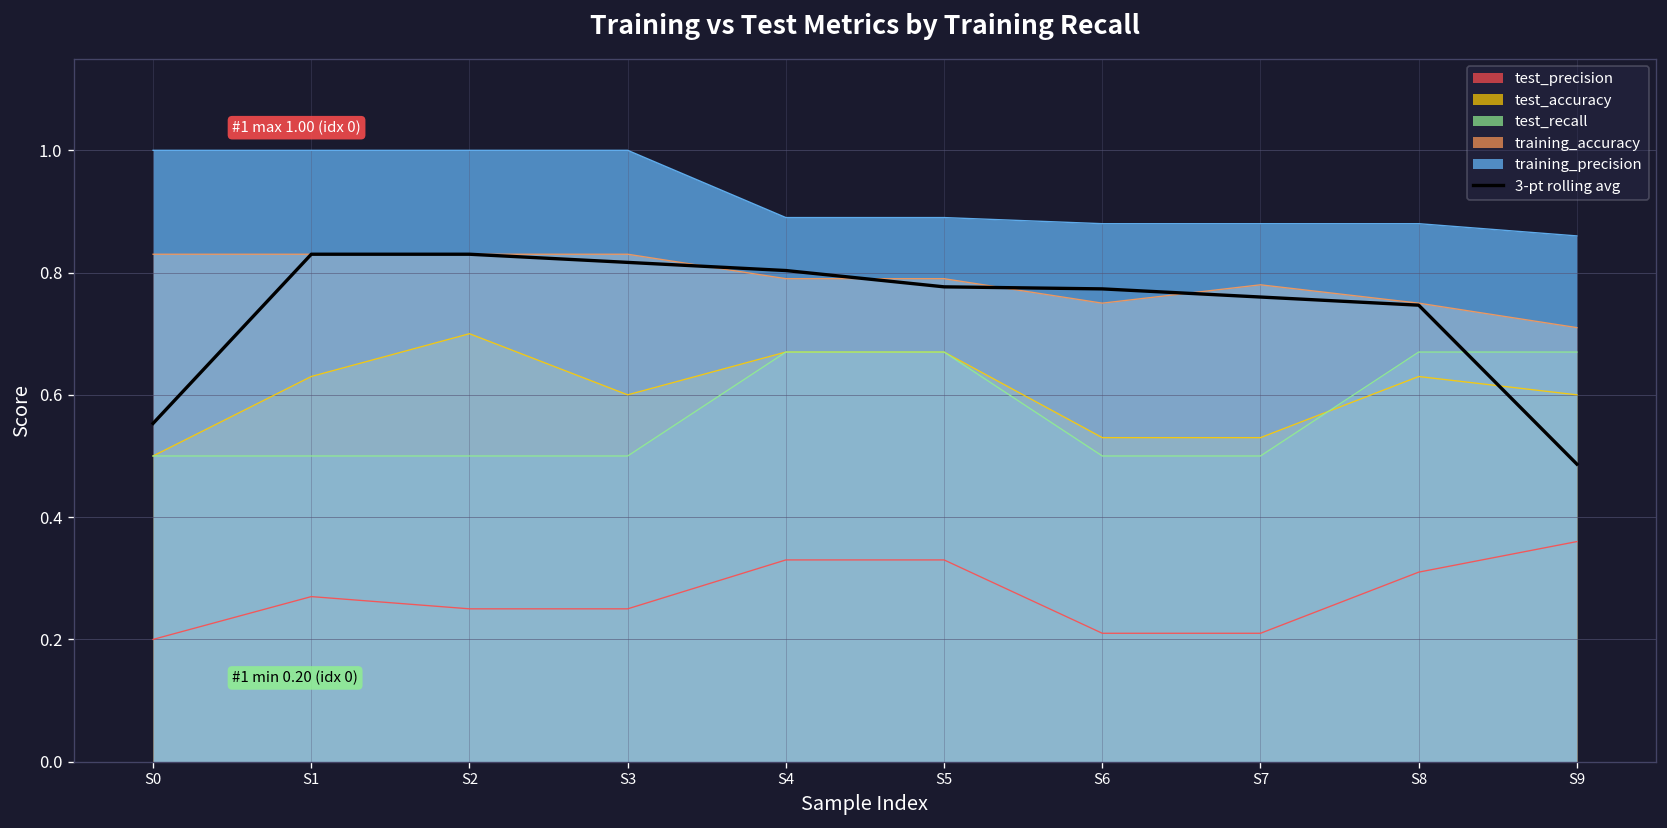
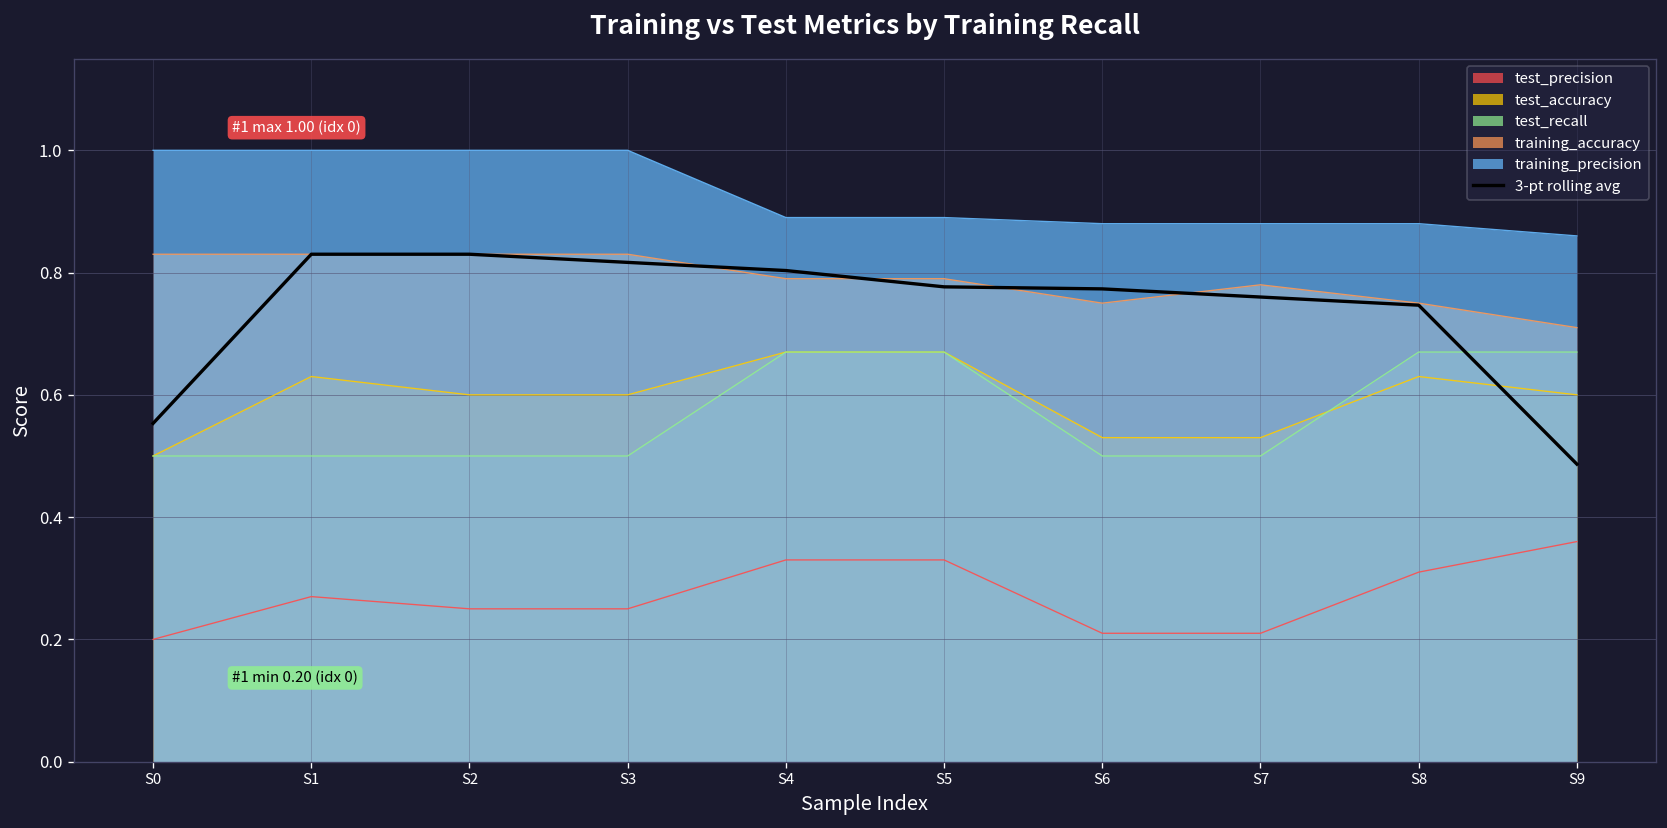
test_accuracy, S2: 0.7 -> 0.6
